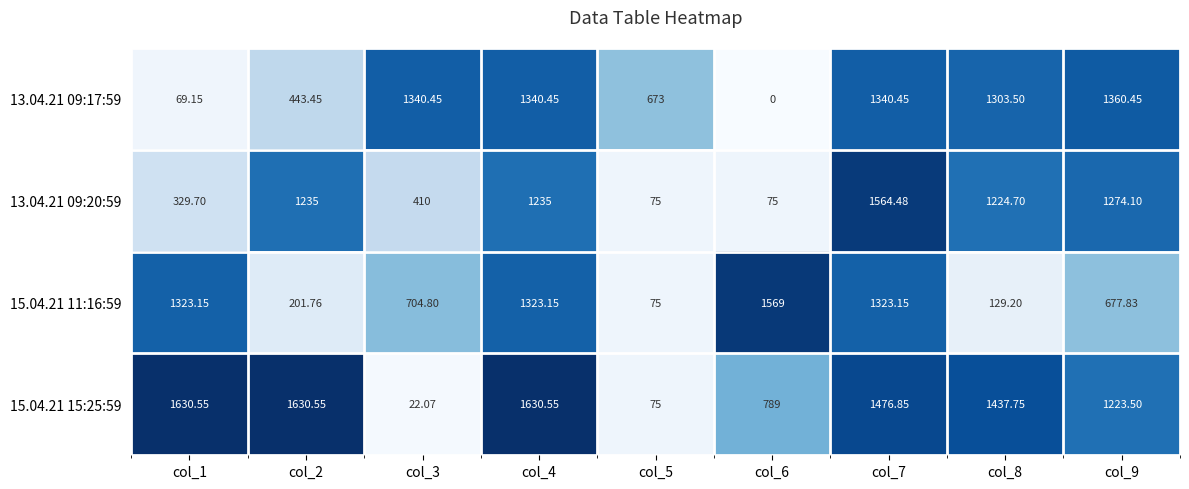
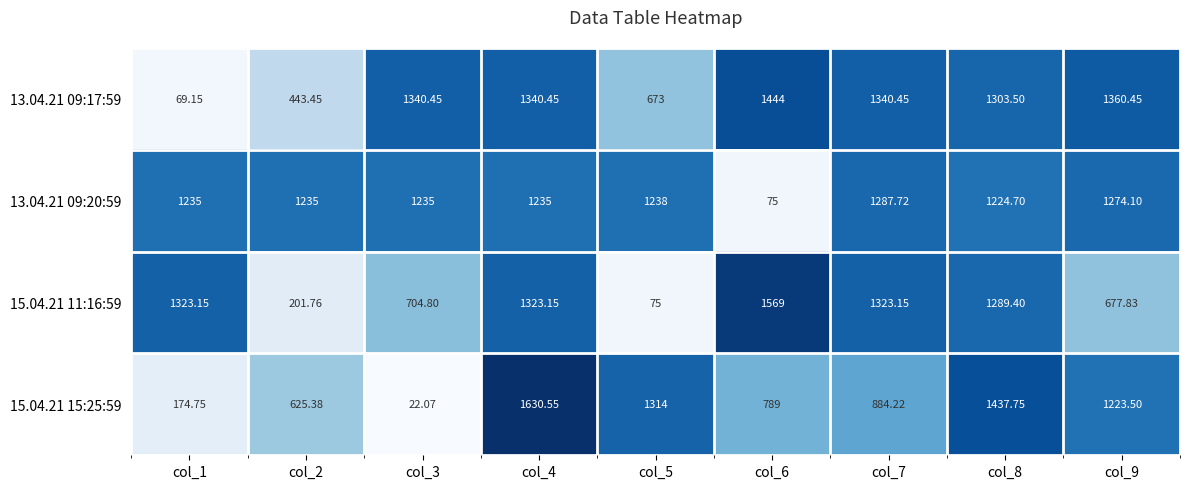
13.04.21 09:17:59, col_6: 0 -> 1444
13.04.21 09:20:59, col_1: 329.70 -> 1235
13.04.21 09:20:59, col_3: 410 -> 1235
13.04.21 09:20:59, col_5: 75 -> 1238
13.04.21 09:20:59, col_7: 1564.48 -> 1287.72
15.04.21 11:16:59, col_8: 129.20 -> 1289.40
15.04.21 15:25:59, col_1: 1630.55 -> 174.75
15.04.21 15:25:59, col_2: 1630.55 -> 625.38
15.04.21 15:25:59, col_5: 75 -> 1314
15.04.21 15:25:59, col_7: 1476.85 -> 884.22
